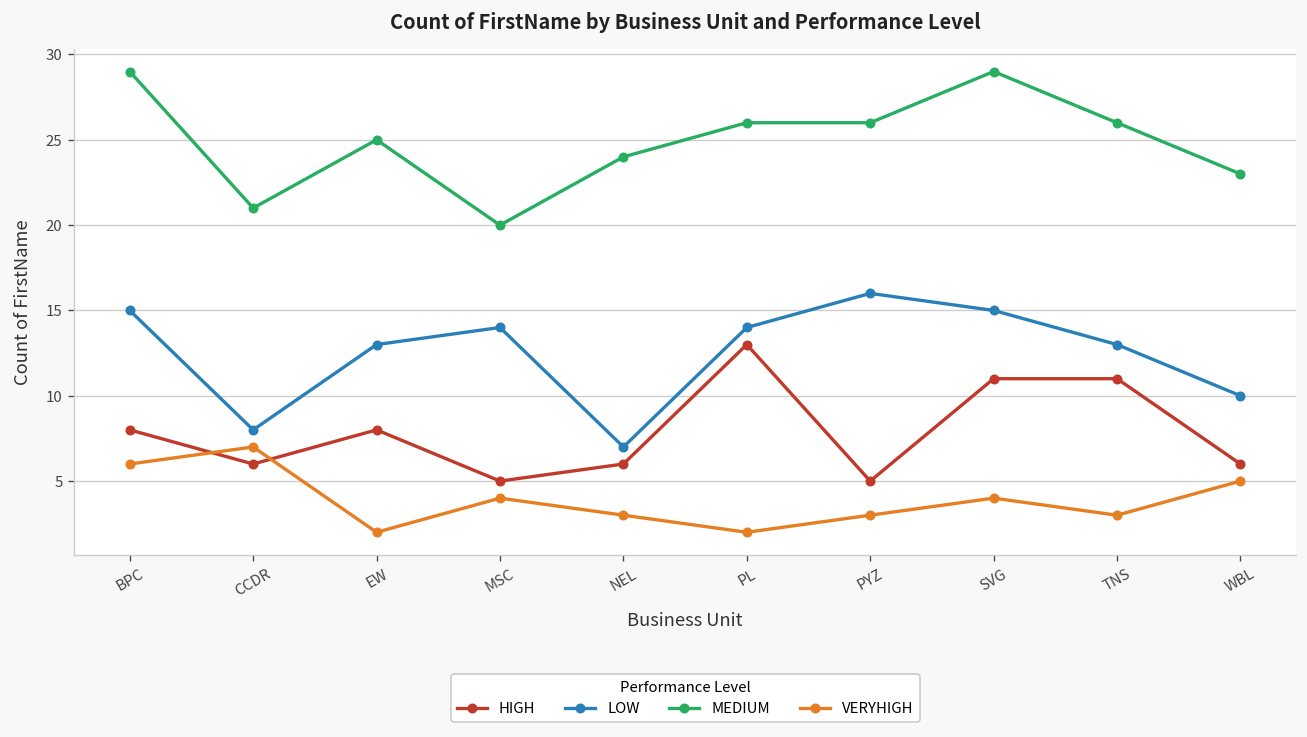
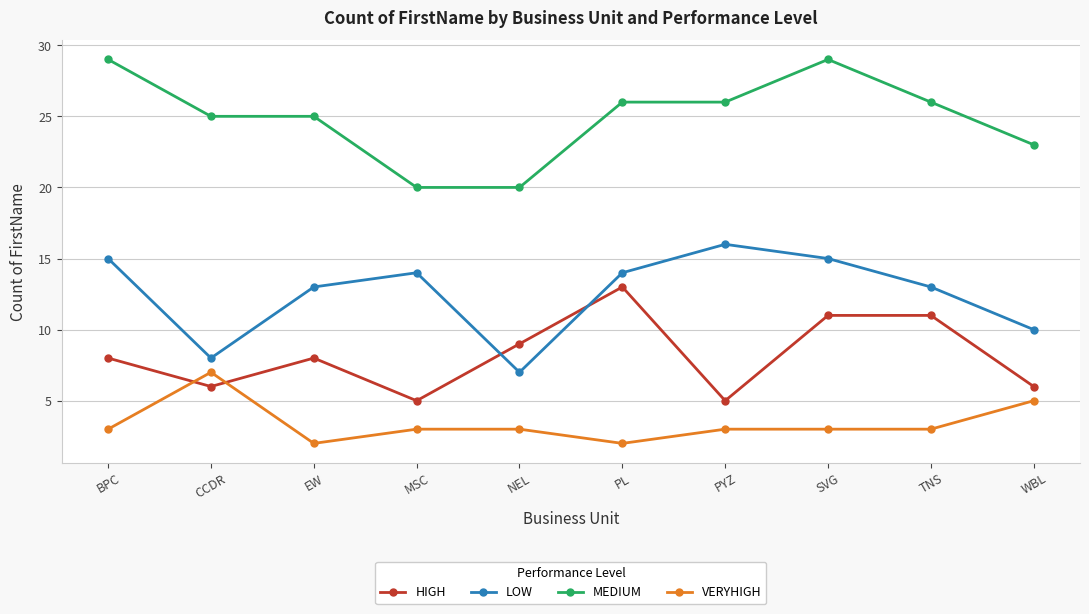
VERYHIGH, BPC: 6 -> 3
MEDIUM, CCDR: 21 -> 25
VERYHIGH, MSC: 4 -> 3
HIGH, NEL: 6 -> 9
MEDIUM, NEL: 24 -> 20
VERYHIGH, SVG: 4 -> 3
